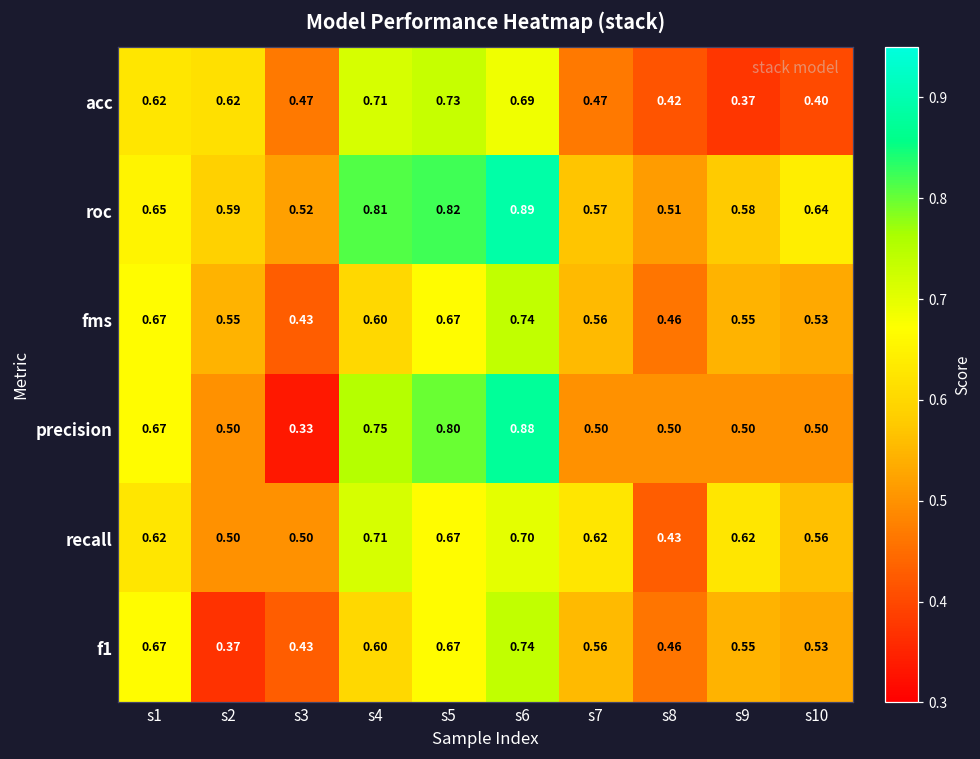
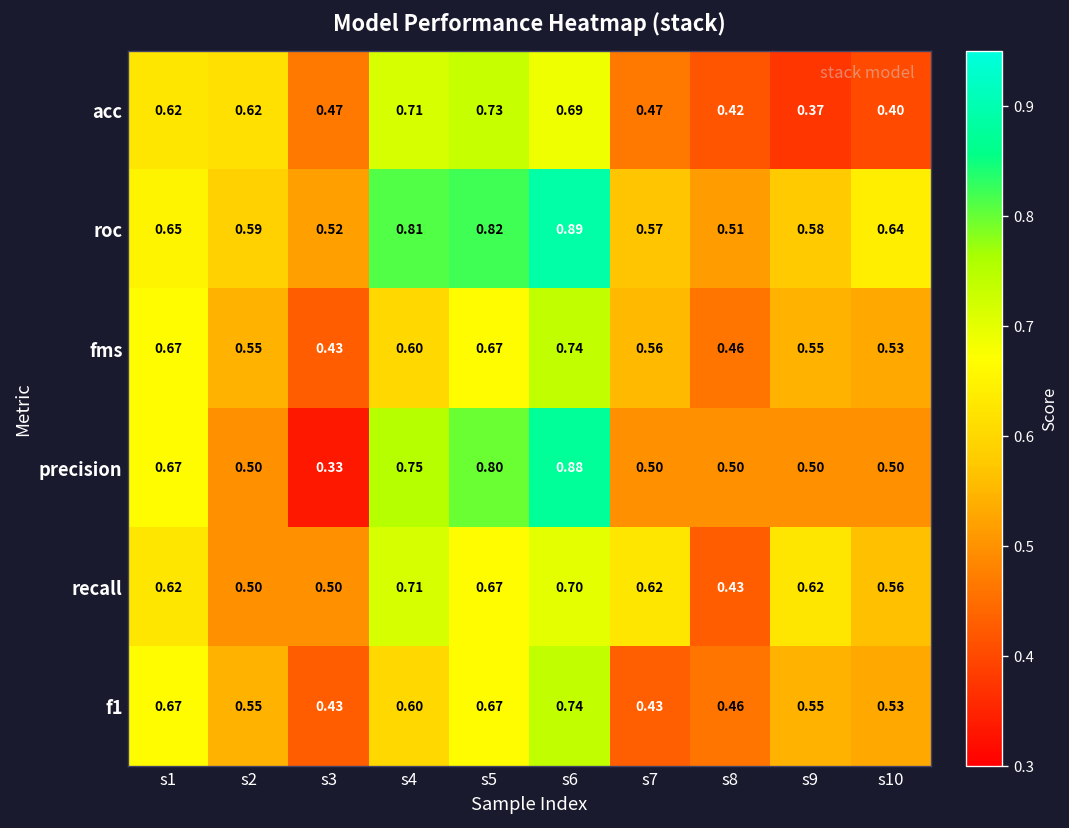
f1, s2: 0.37 -> 0.55
f1, s7: 0.56 -> 0.43
